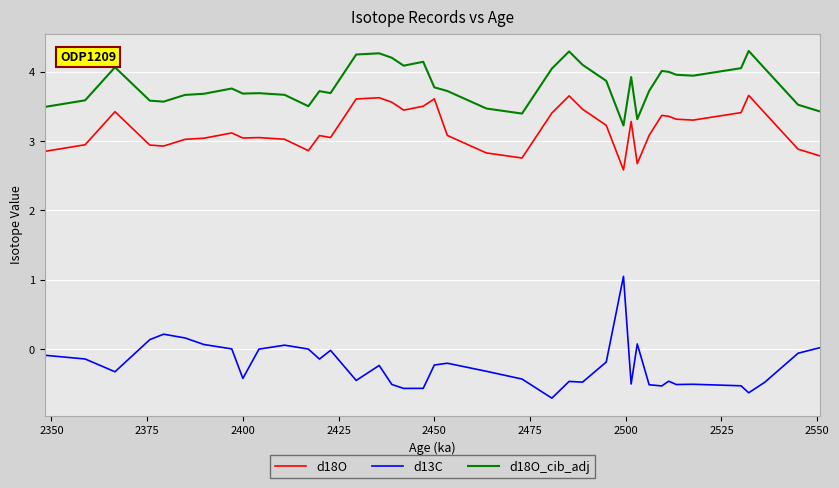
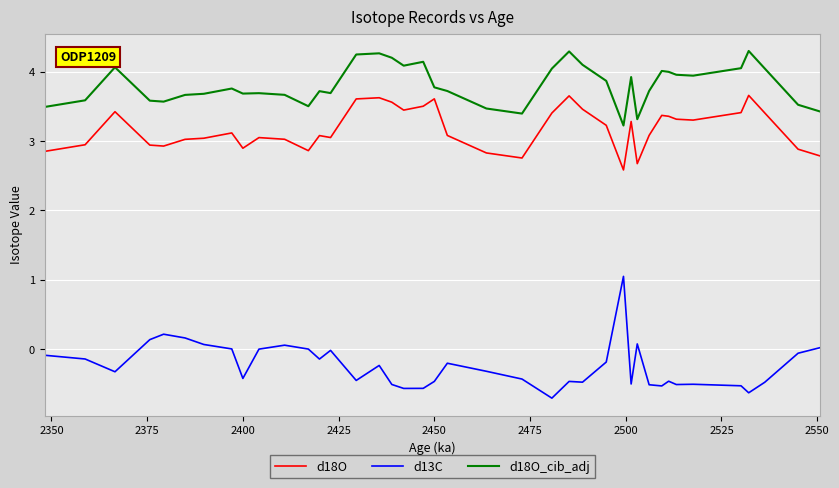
d18O, 2400: 3.0 -> 2.9
d13C, 2450: -0.2 -> -0.5
